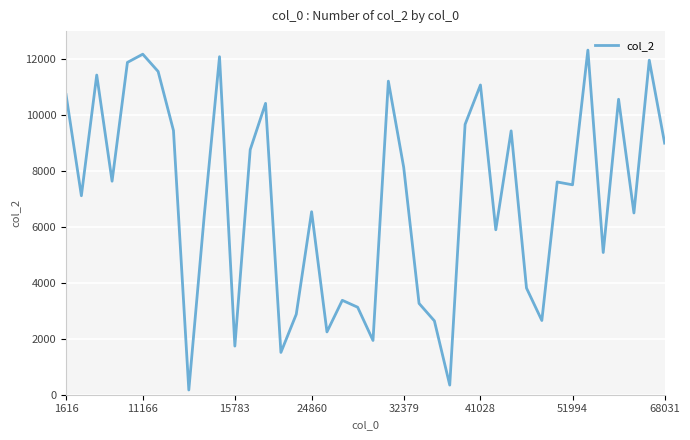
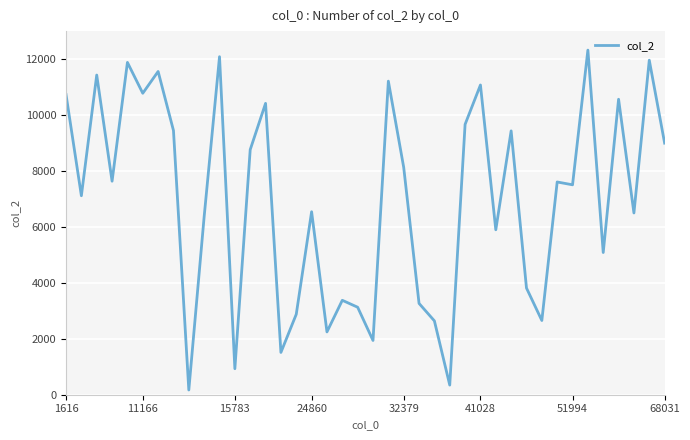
11166: 12200 -> 10800
15783: 1700 -> 900
